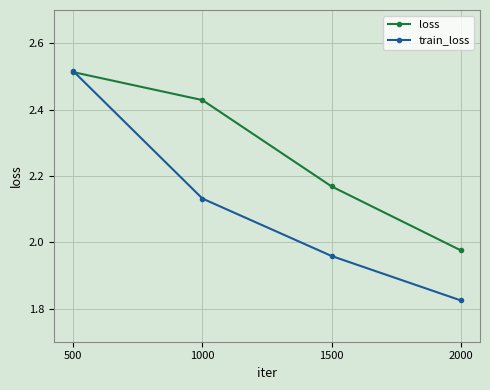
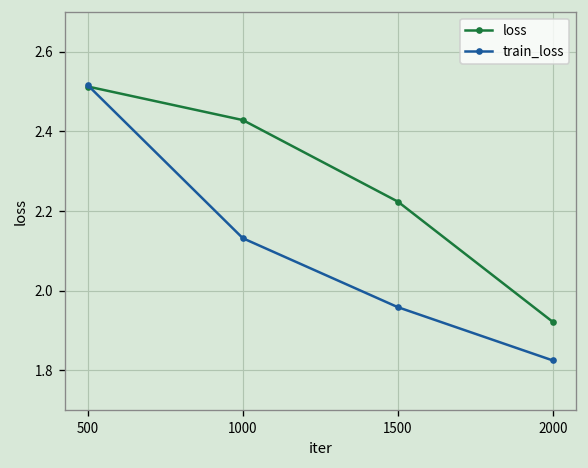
loss, 1500: 2.17 -> 2.22
loss, 2000: 1.98 -> 1.92
